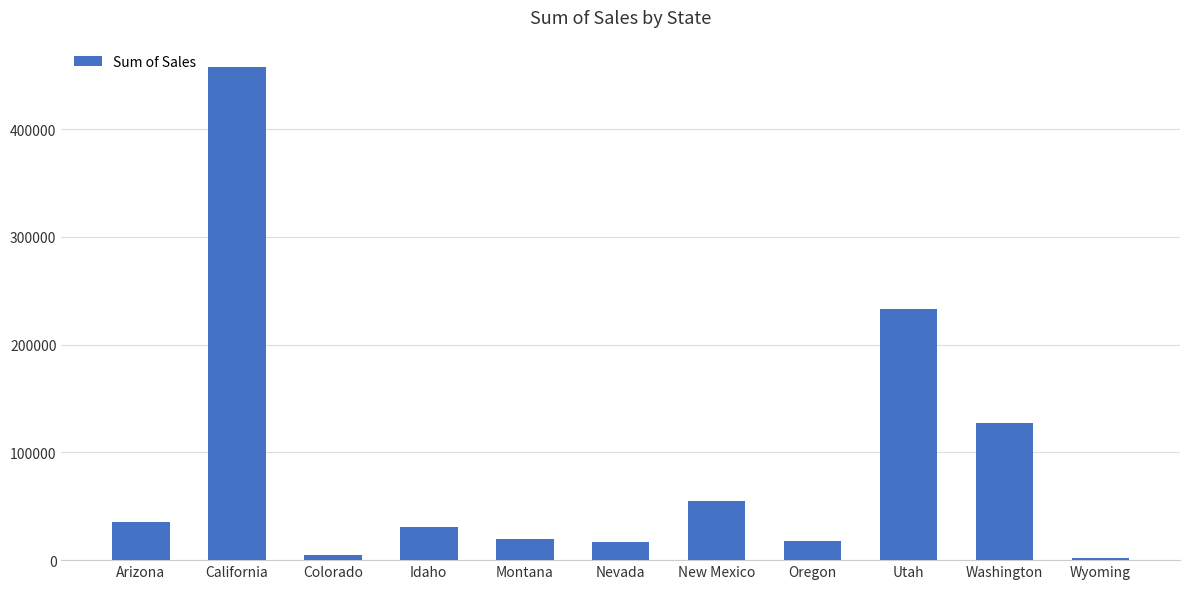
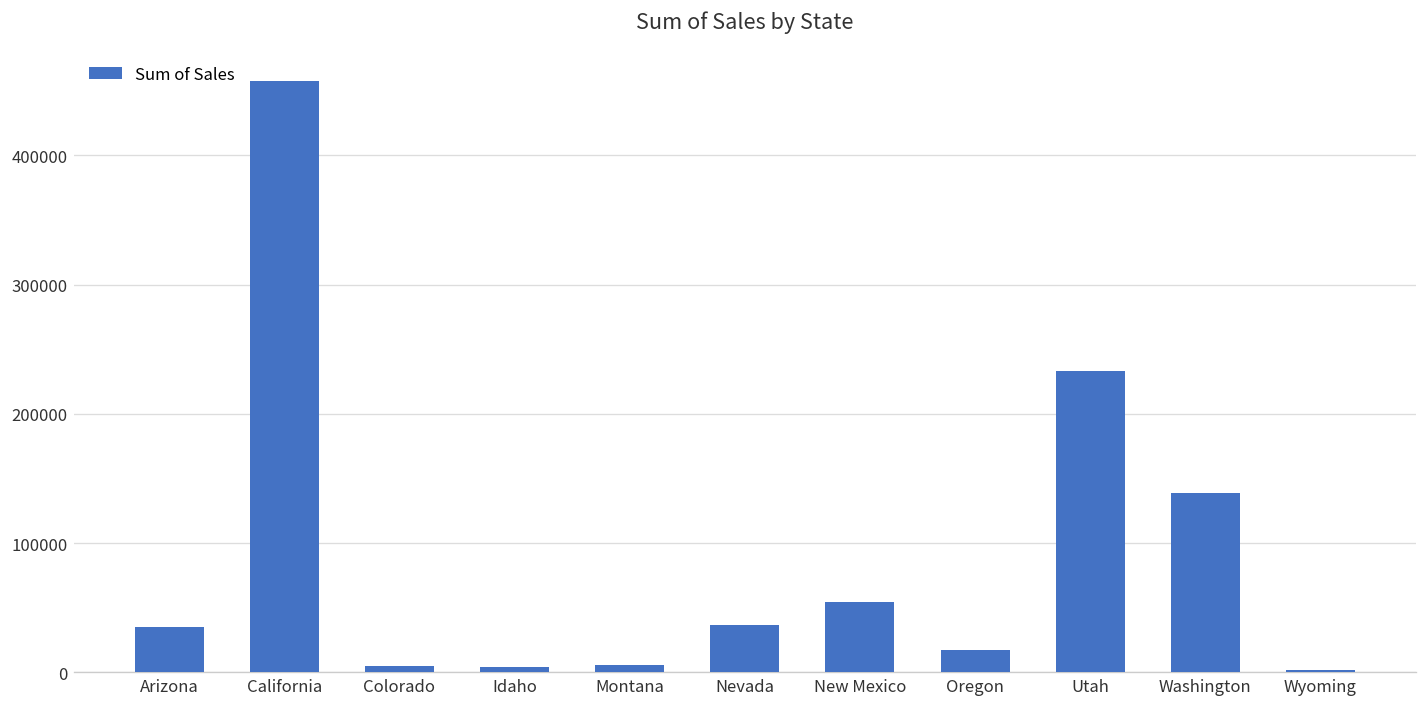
Idaho: 30000 -> 4000
Montana: 19000 -> 6000
Nevada: 17000 -> 36000
Washington: 127000 -> 139000
